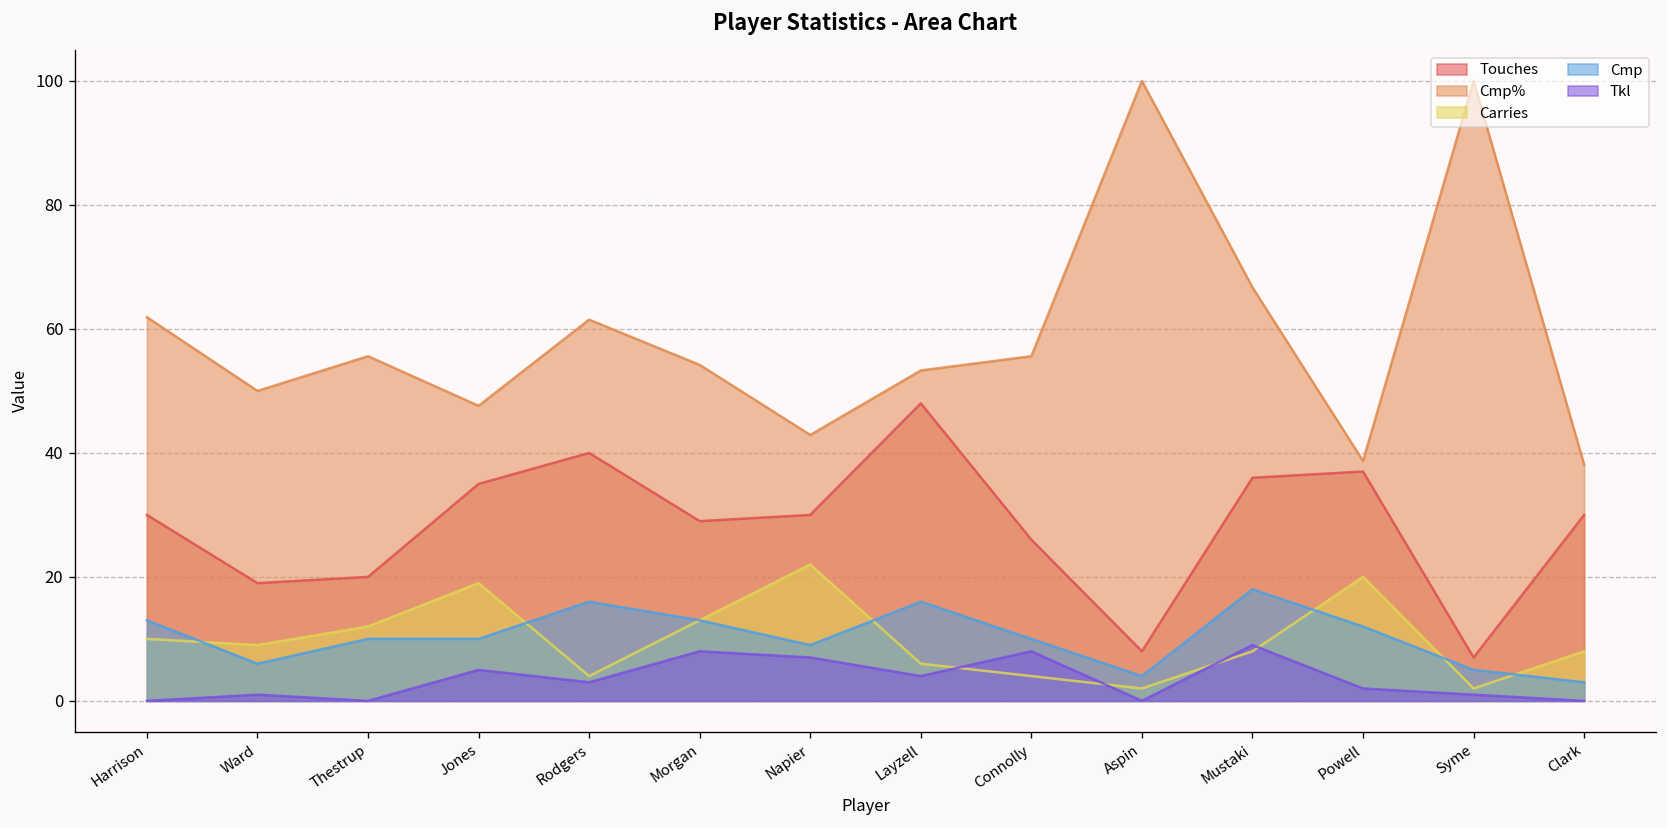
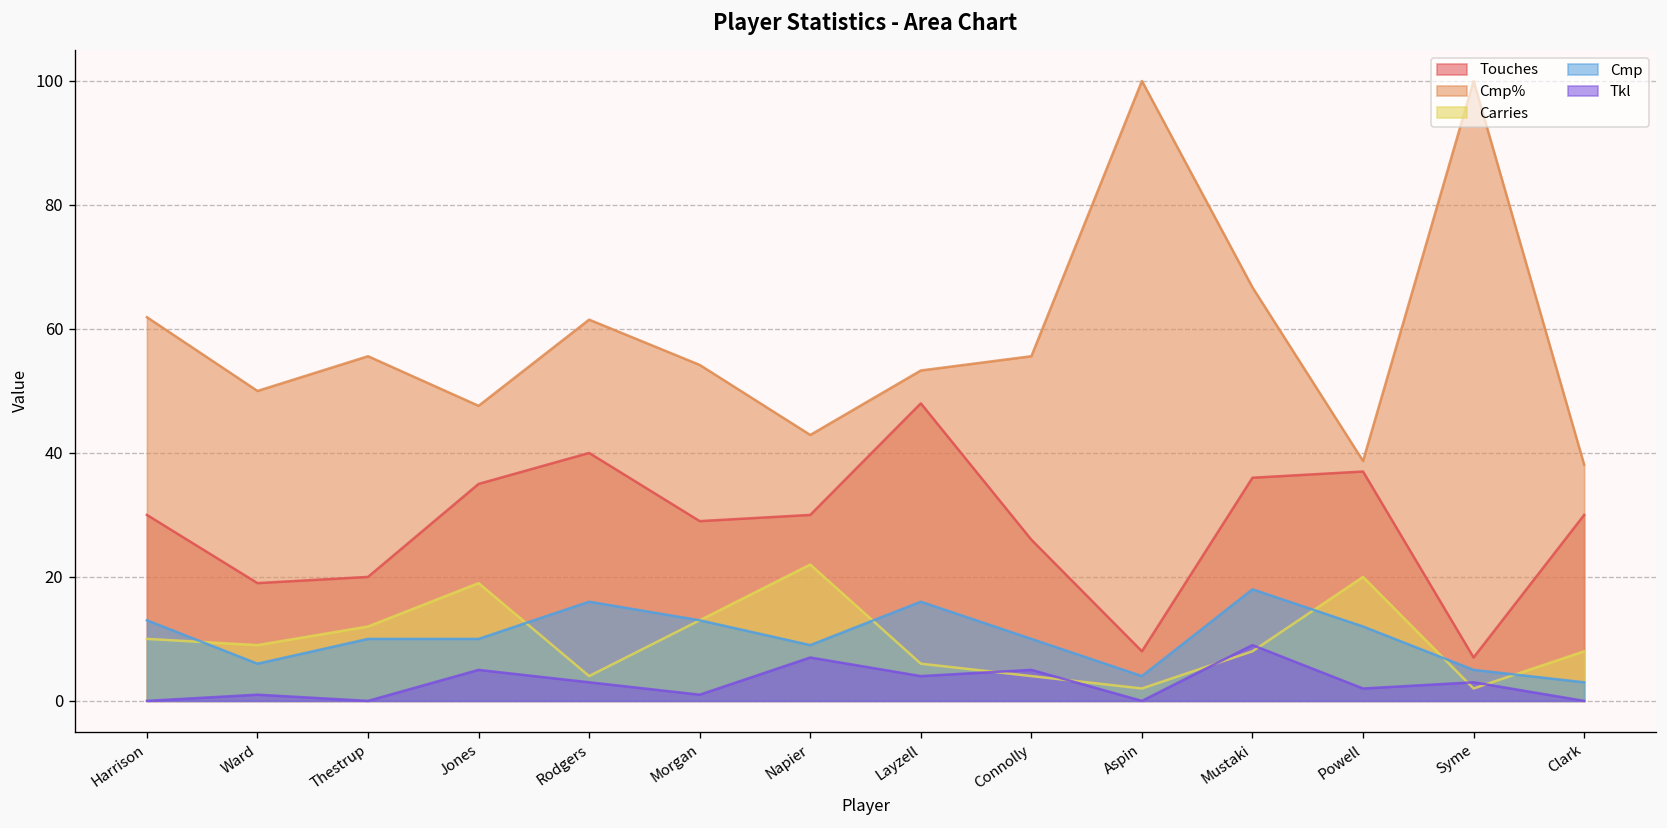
Tkl, Morgan: 8 -> 1
Tkl, Connolly: 8 -> 5
Tkl, Syme: 1 -> 3
